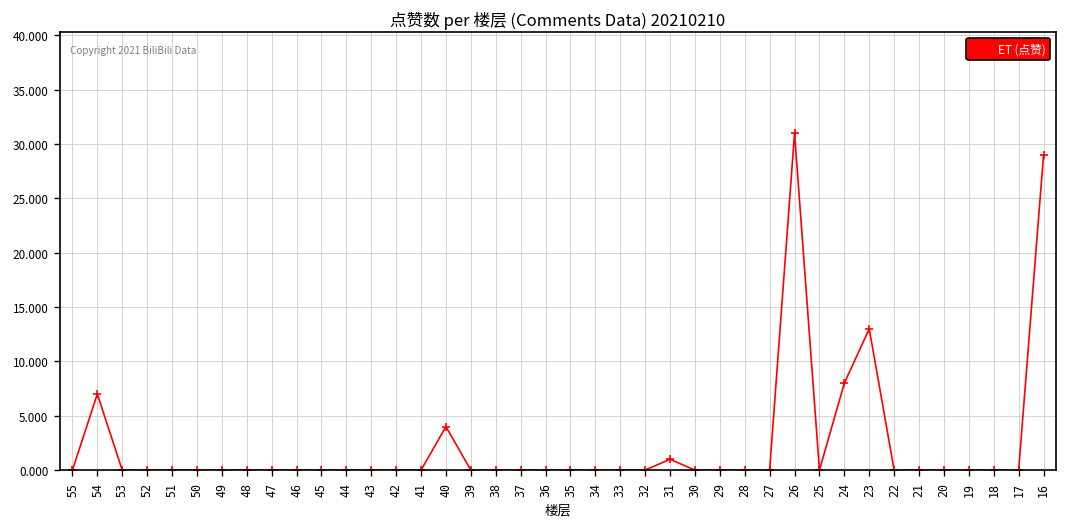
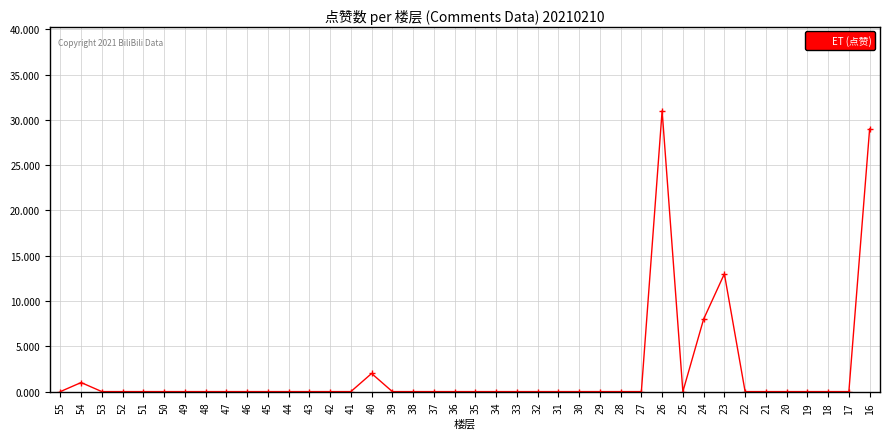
54: 7 -> 1
40: 4 -> 2
31: 1 -> 0
